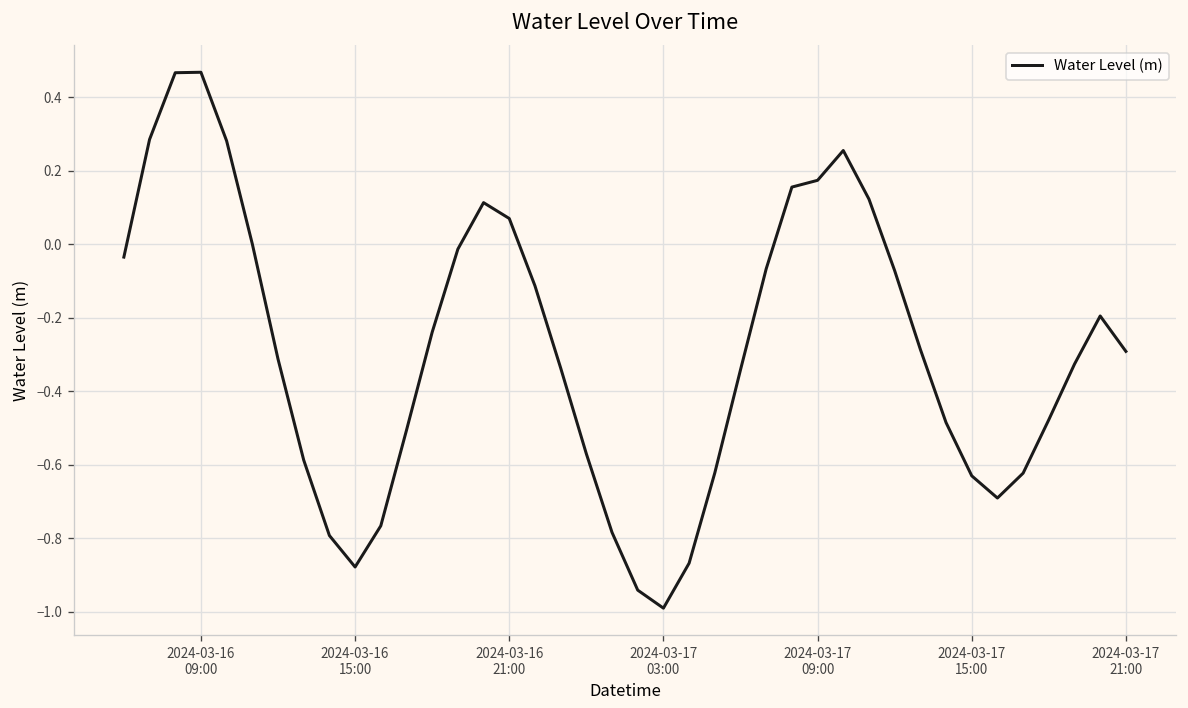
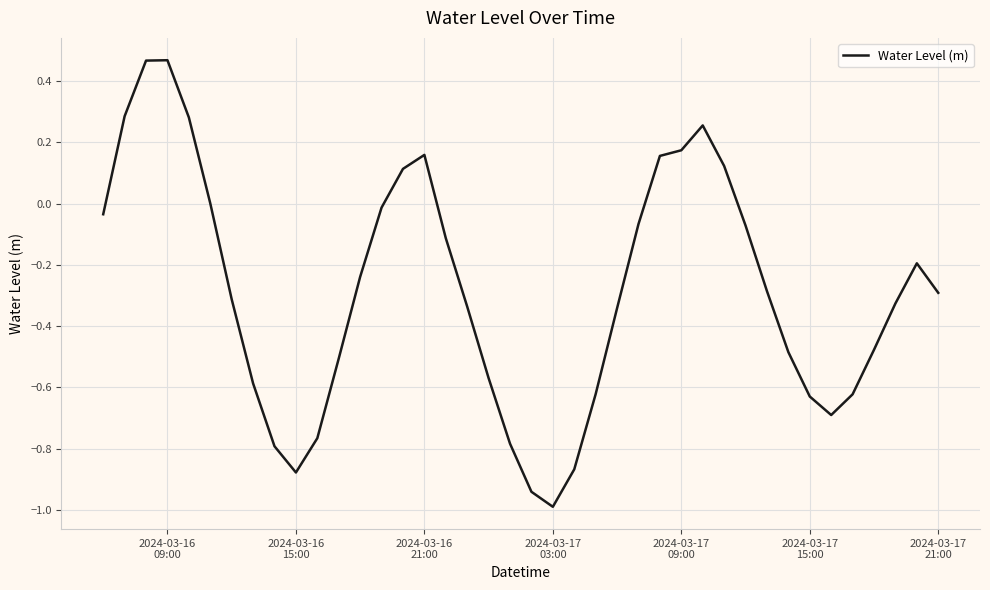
2024-03-16 21:00: 0.07 -> 0.16
